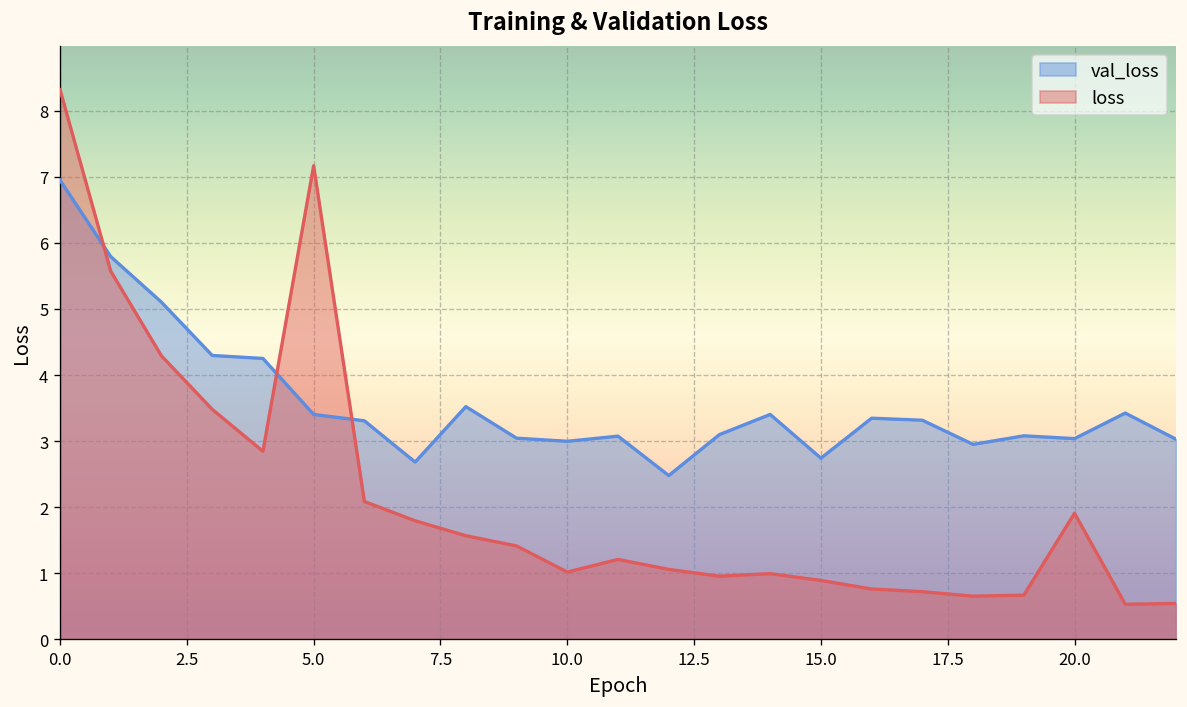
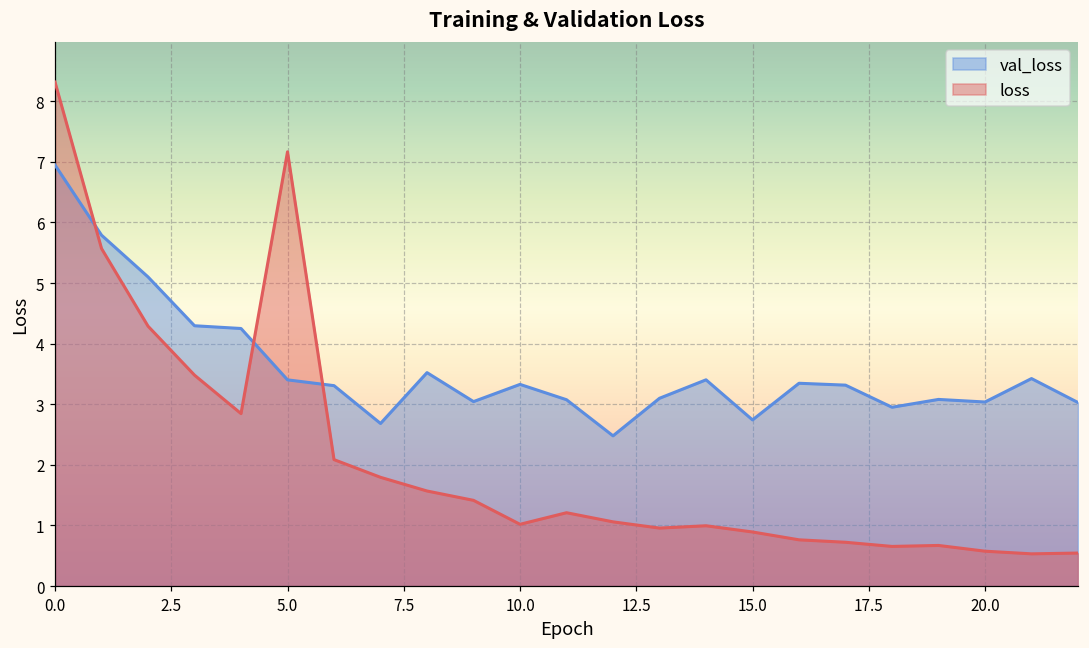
val_loss, 10.0: 3.0 -> 3.3
loss, 20.0: 1.9 -> 0.6
